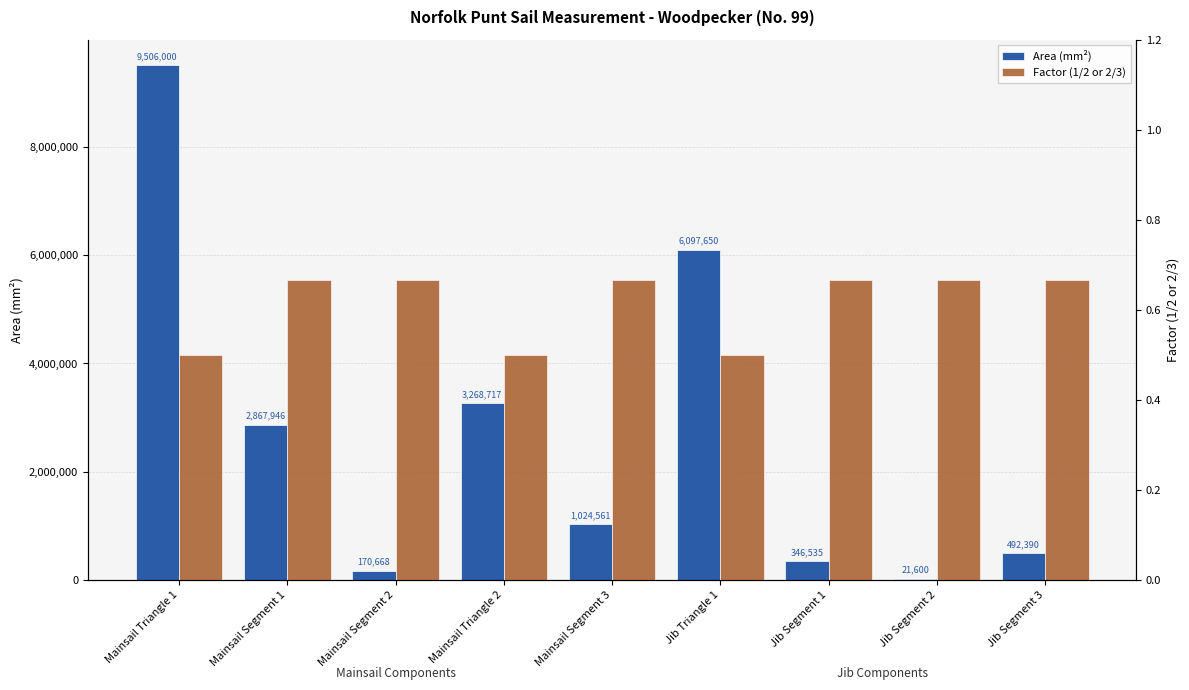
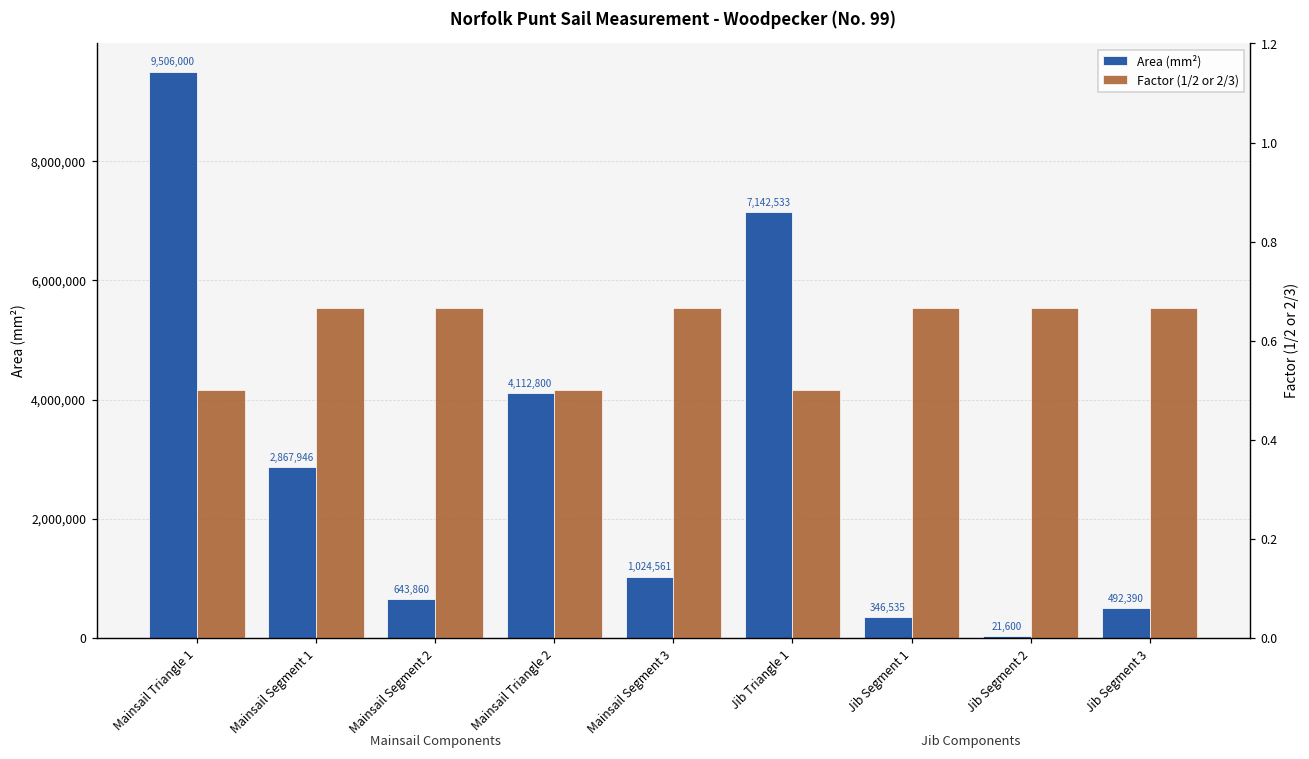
Area (mm²), Mainsail Segment 2: 170,668 -> 643,860
Area (mm²), Mainsail Triangle 2: 3,268,717 -> 4,112,800
Area (mm²), Jib Triangle 1: 6,097,650 -> 7,142,533
